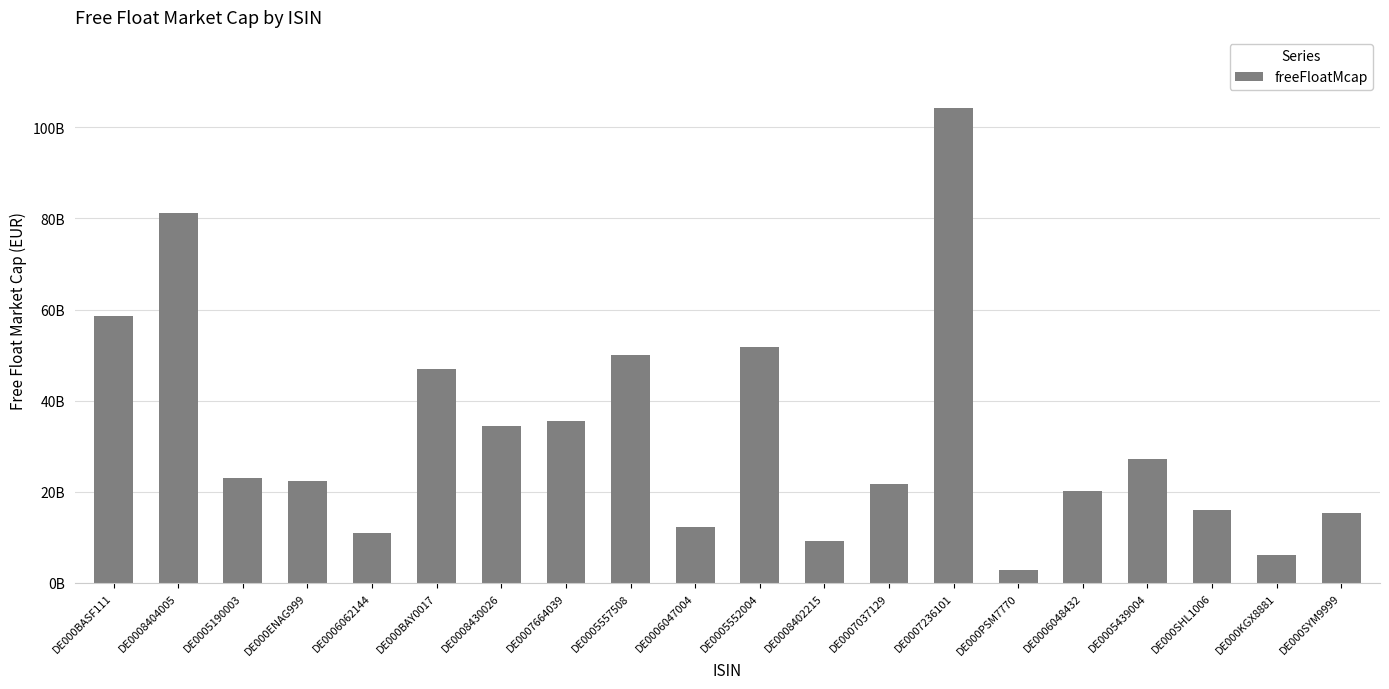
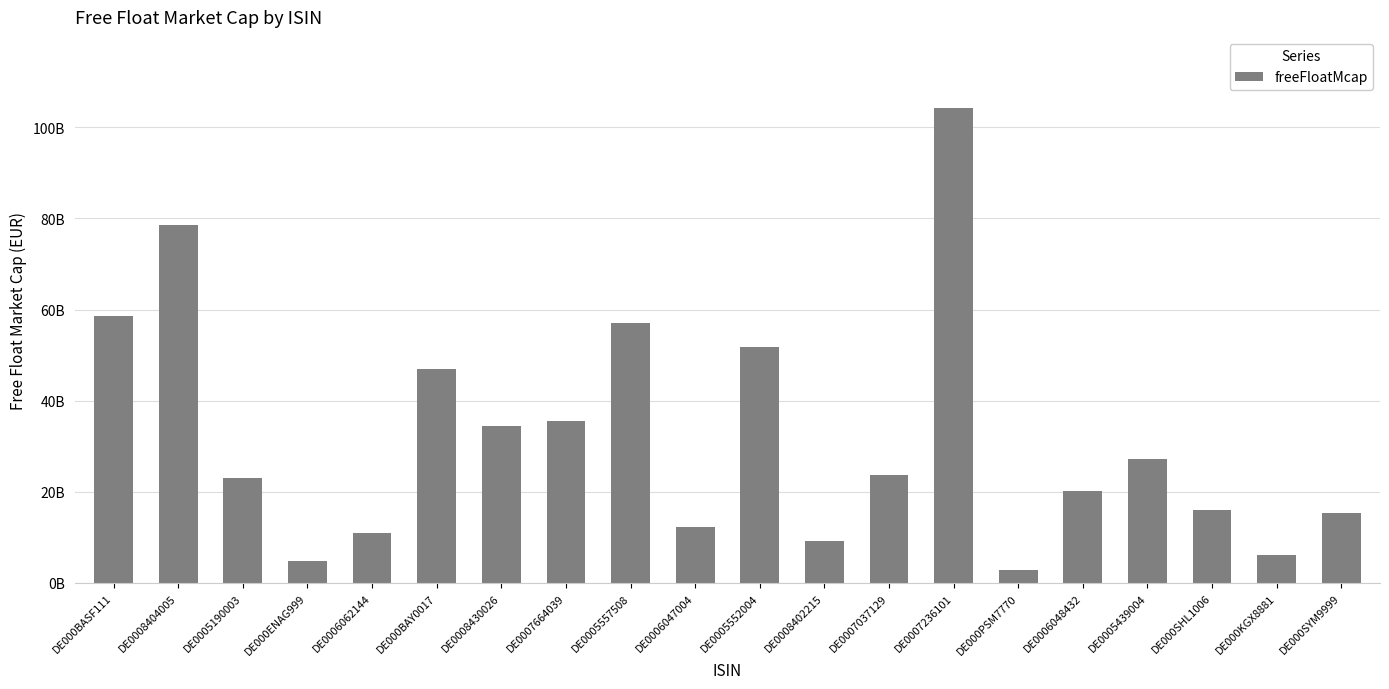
DE0008404005: 81000000000 -> 79000000000
DE000ENAG999: 22000000000 -> 5000000000
DE0005557508: 50000000000 -> 57000000000
DE0007037129: 22000000000 -> 24000000000
